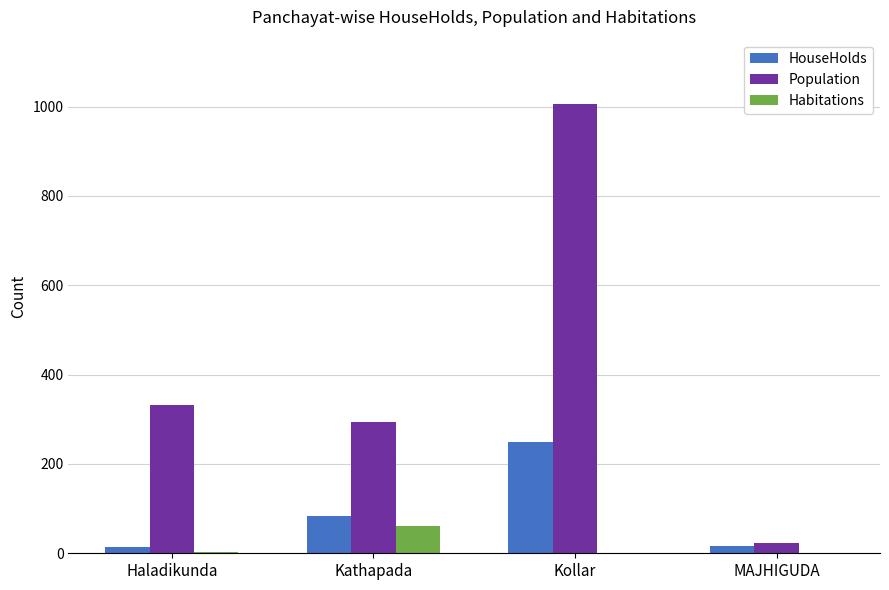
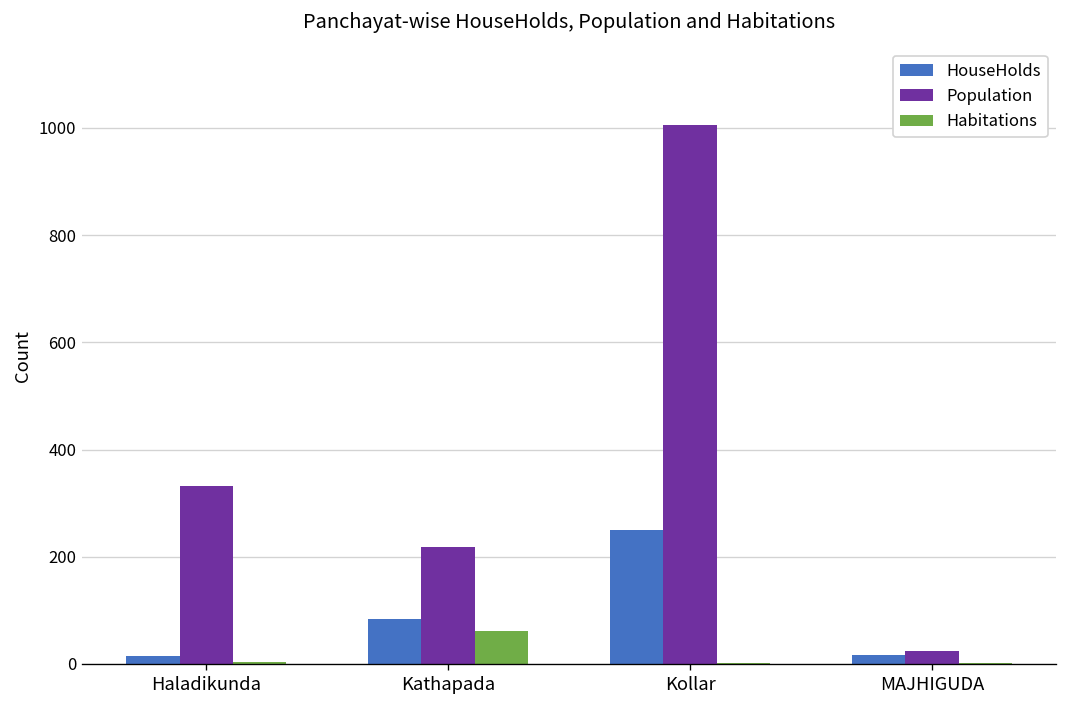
Population, Kathapada: 300 -> 220
